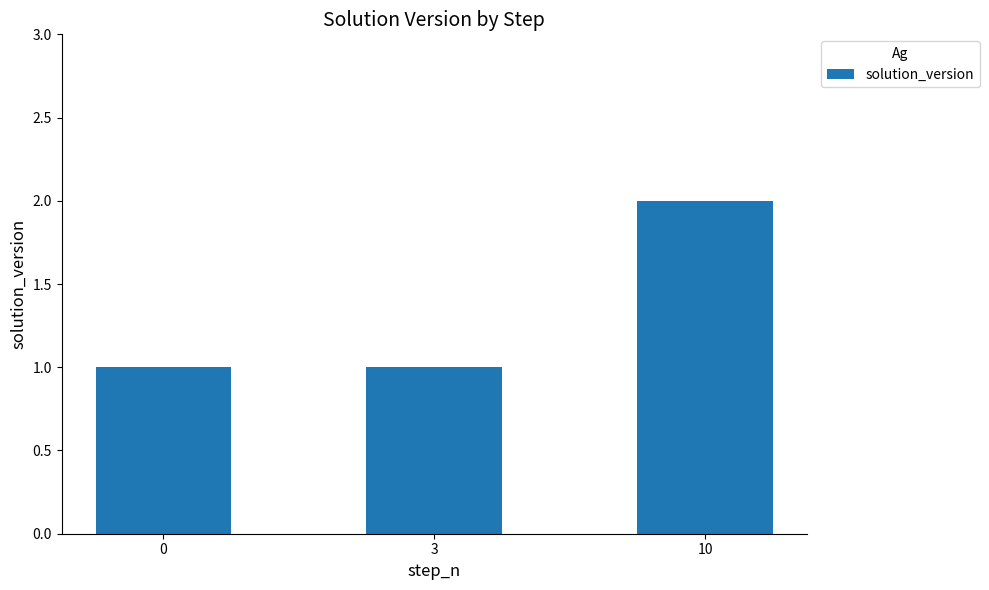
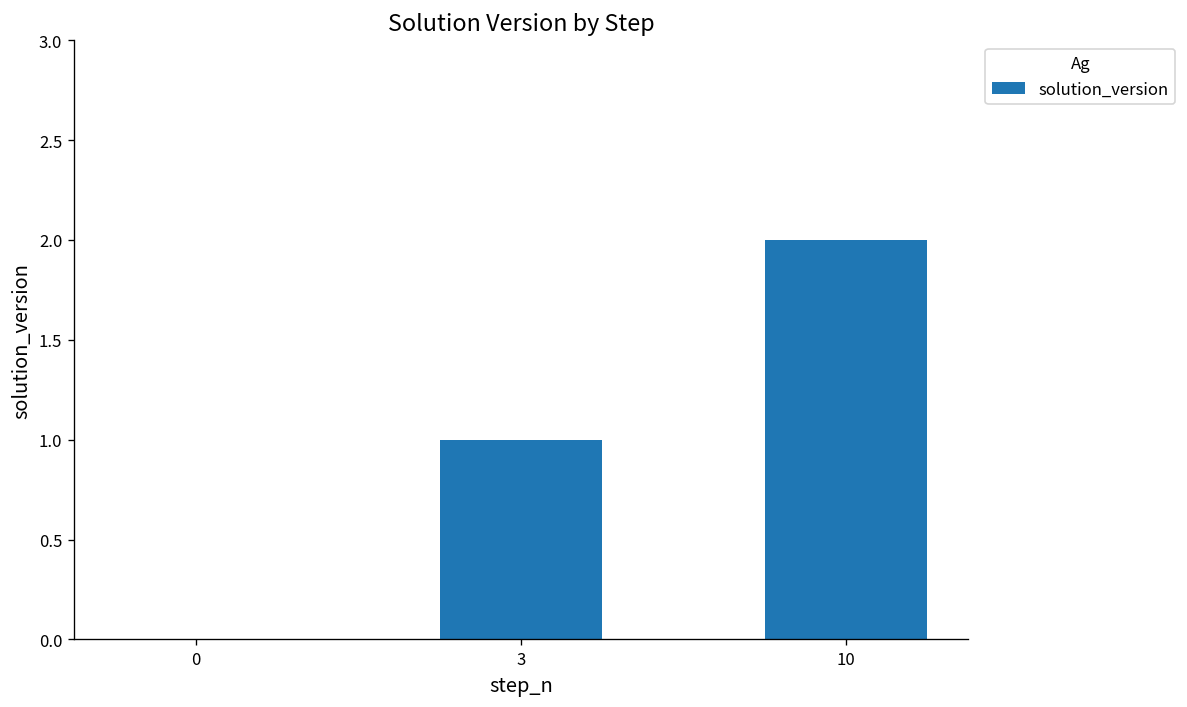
0: 1 -> 0
